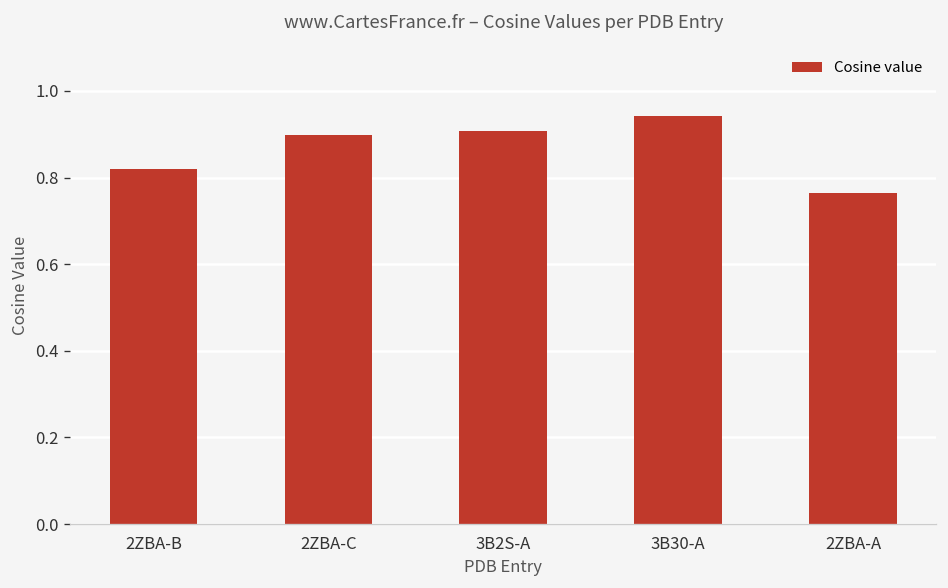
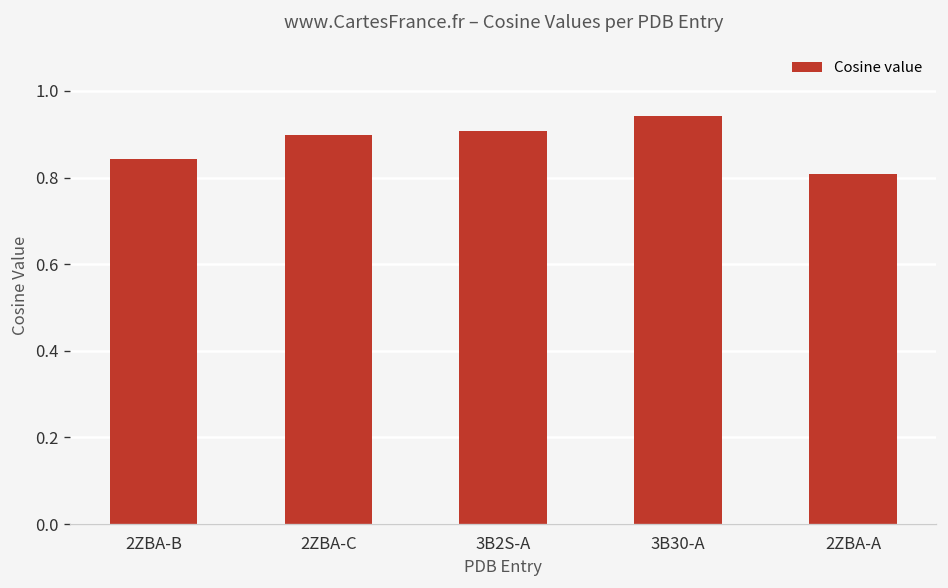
2ZBA-B: 0.82 -> 0.84
2ZBA-A: 0.77 -> 0.81
